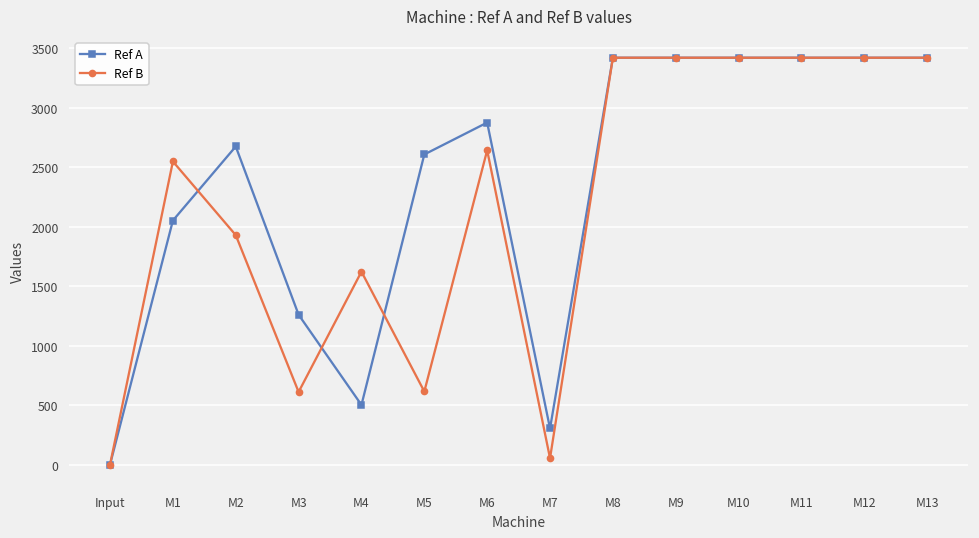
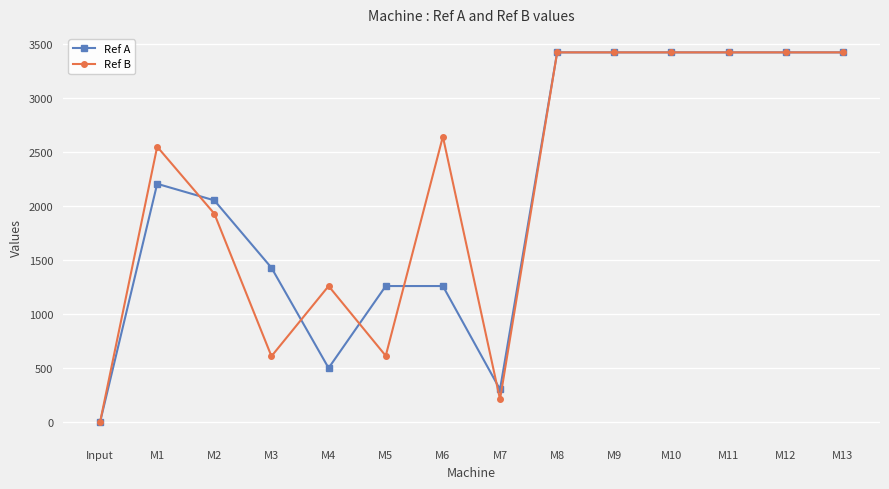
Ref A, M1: 2050 -> 2210
Ref A, M2: 2670 -> 2050
Ref A, M3: 1260 -> 1430
Ref B, M4: 1620 -> 1260
Ref A, M5: 2610 -> 1260
Ref A, M6: 2880 -> 1260
Ref B, M7: 50 -> 210
